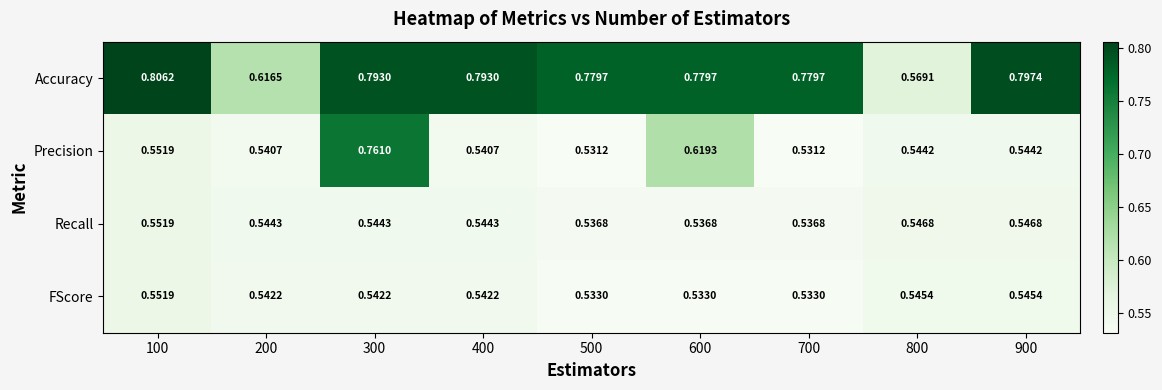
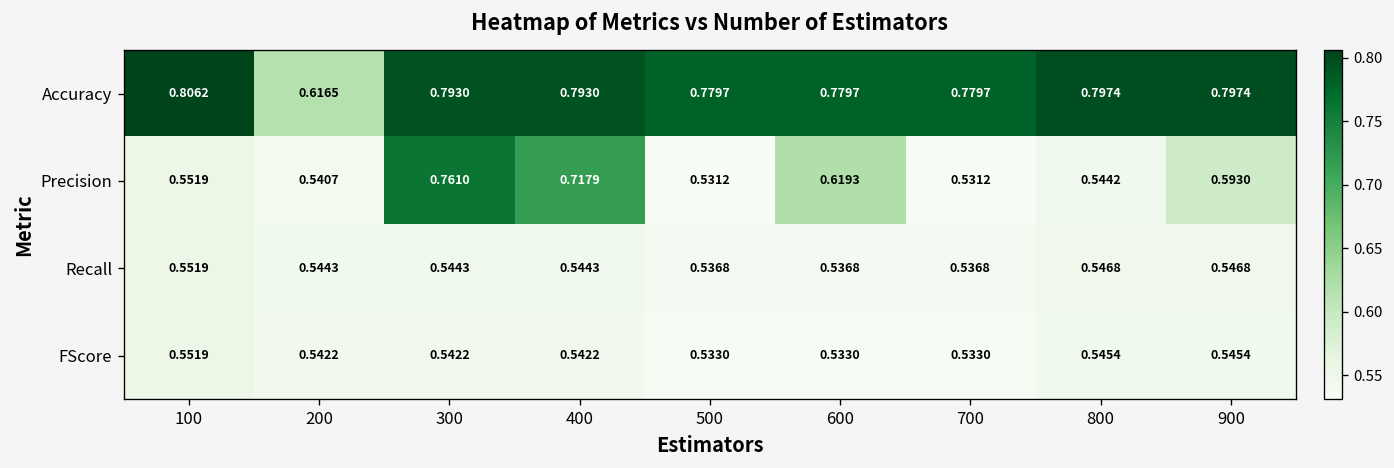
Accuracy, 800: 0.5691 -> 0.7974
Precision, 400: 0.5407 -> 0.7179
Precision, 900: 0.5442 -> 0.5930
